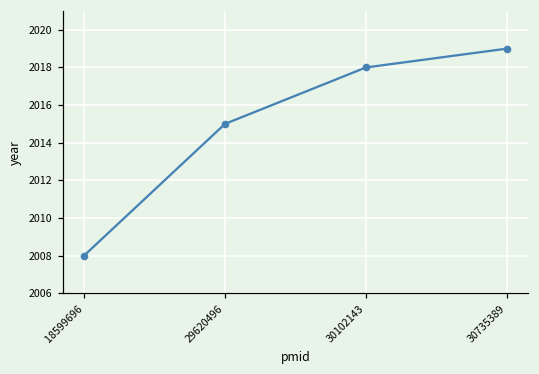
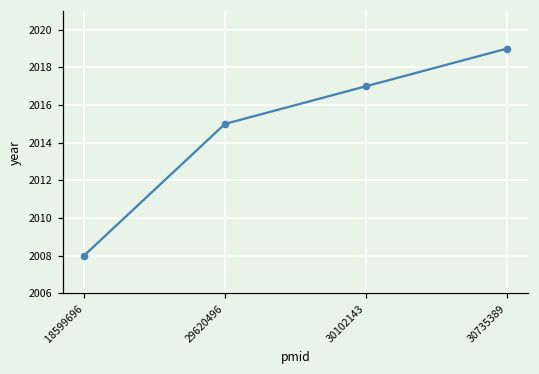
30102143: 2018 -> 2017
